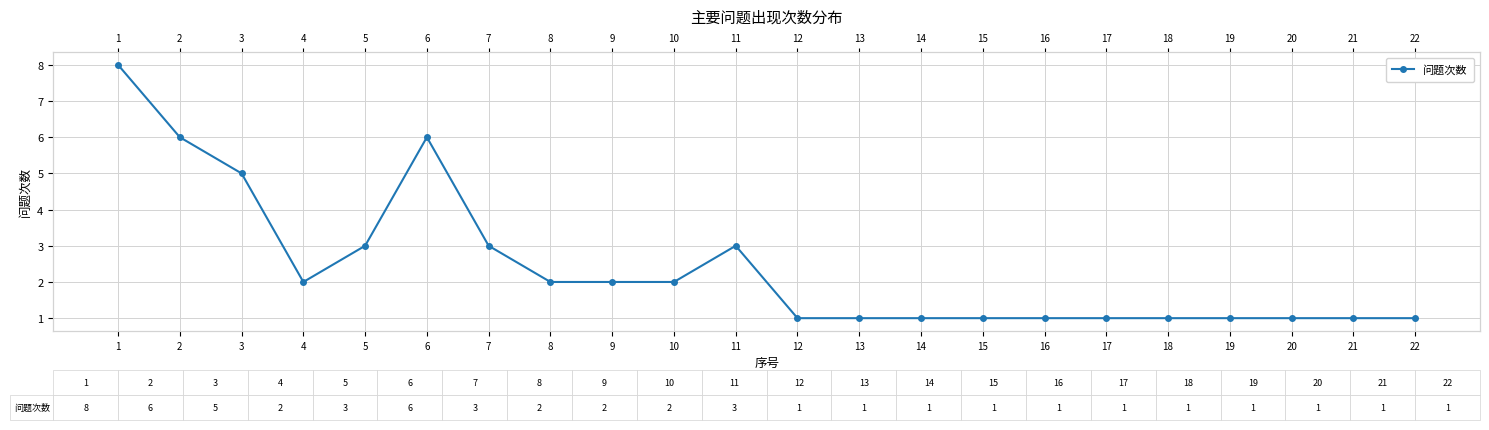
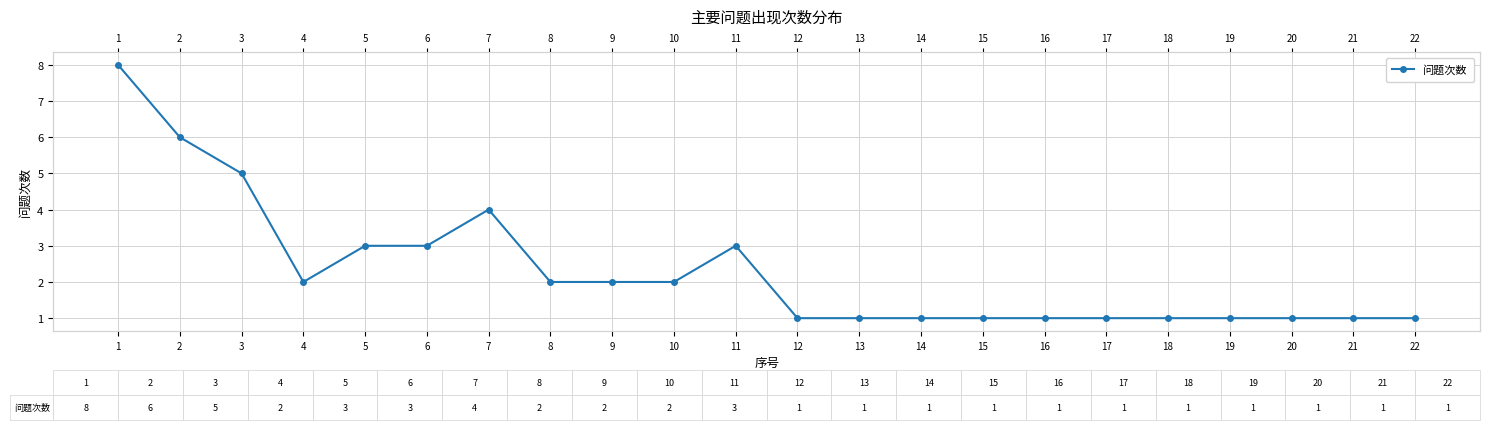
6: 6 -> 3
7: 3 -> 4
